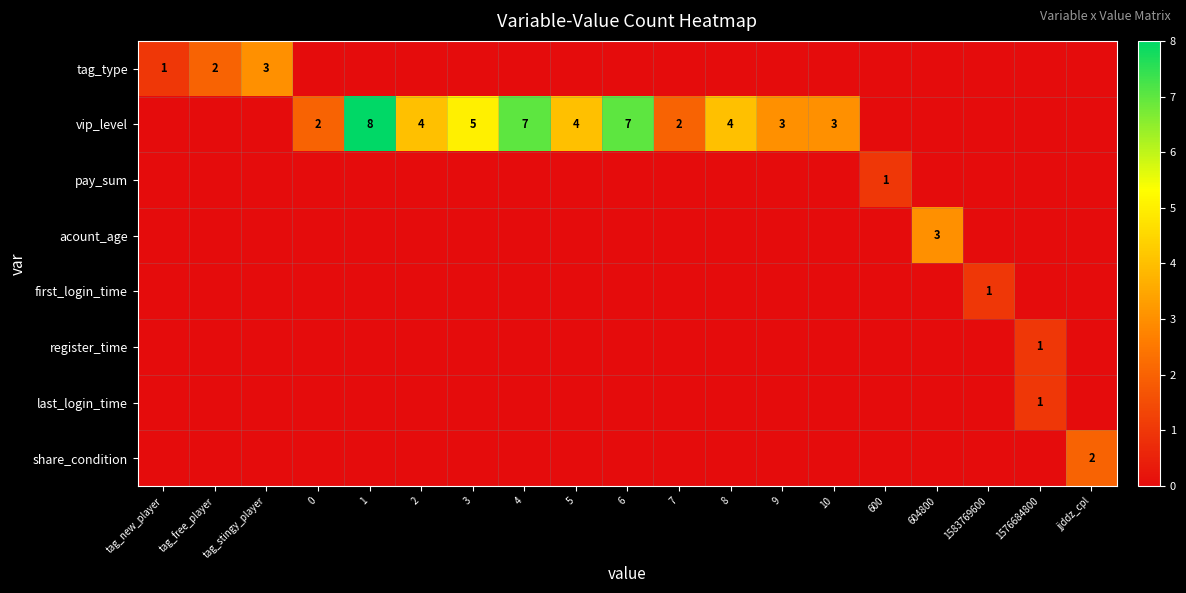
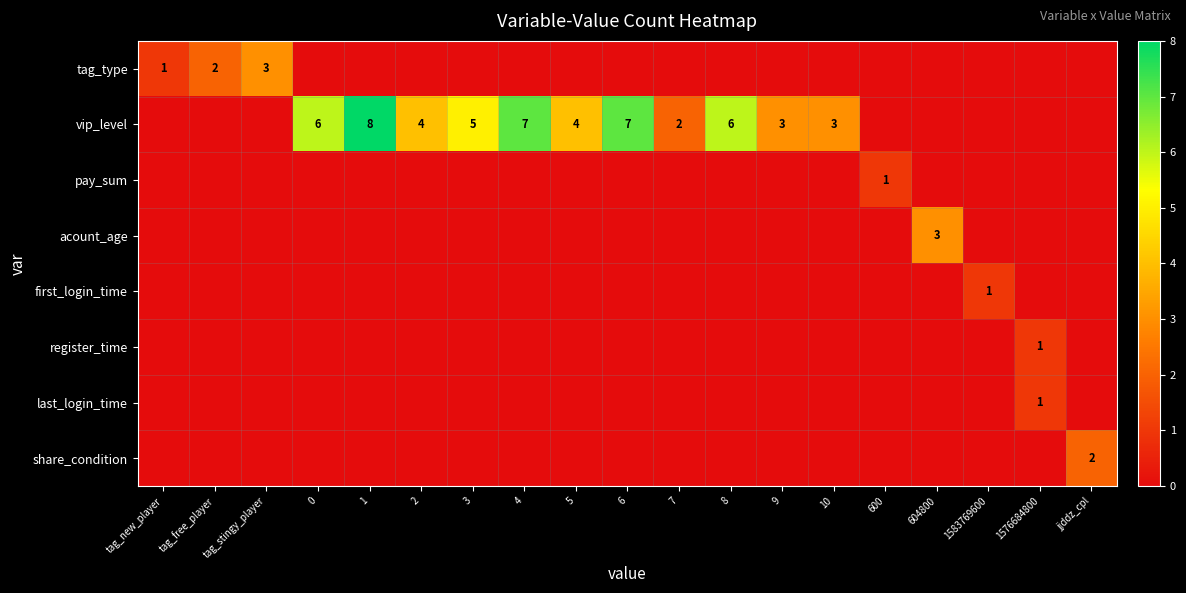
vip_level, 0: 2 -> 6
vip_level, 8: 4 -> 6
